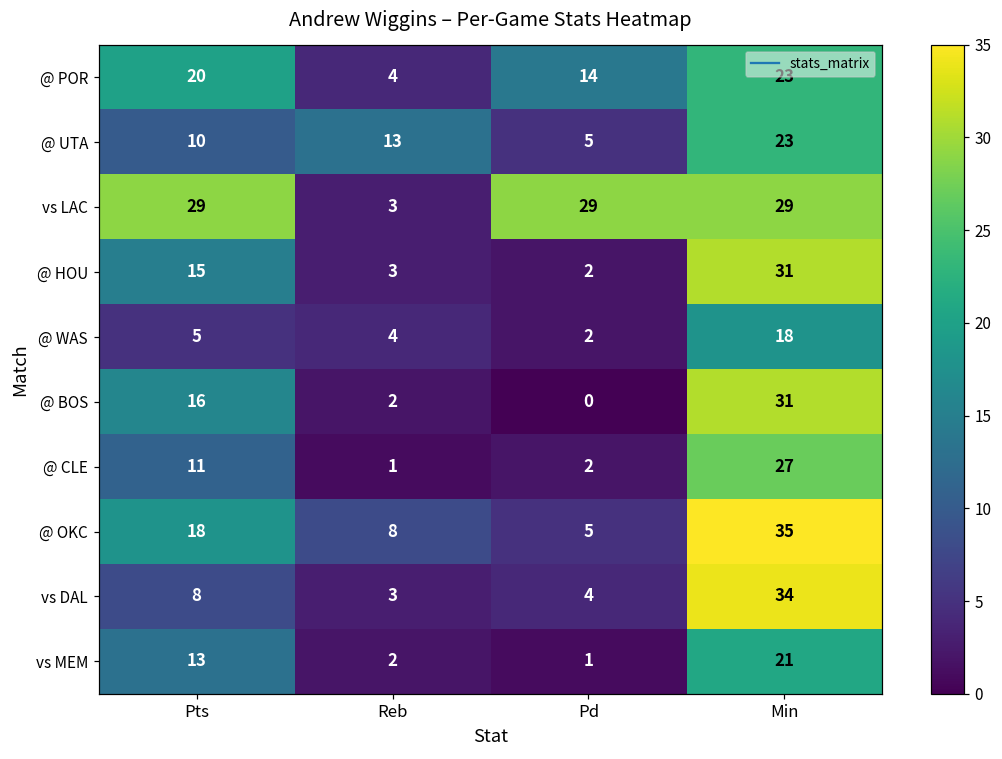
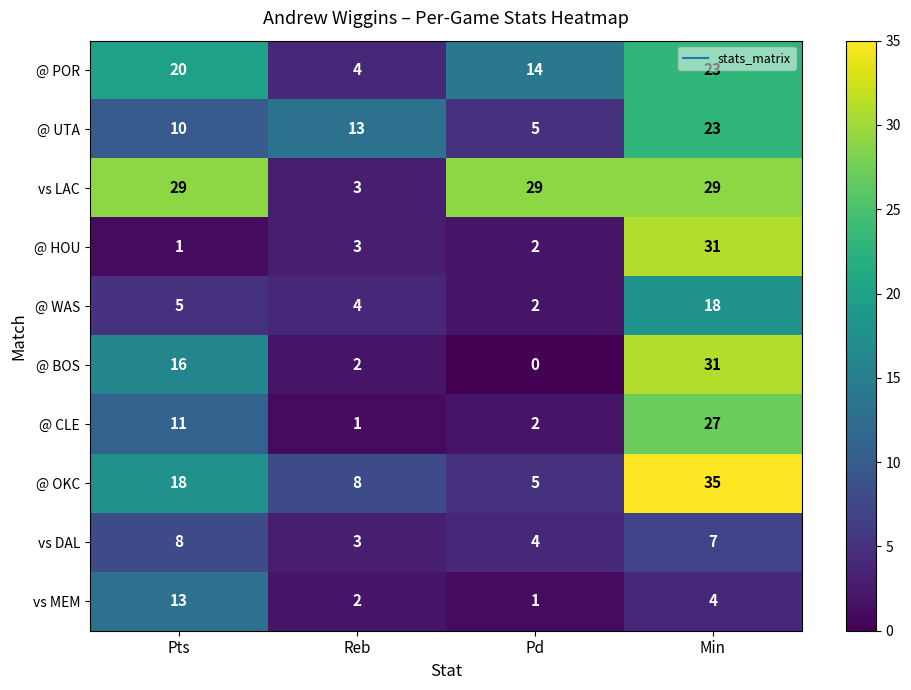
@ HOU, Pts: 15 -> 1
vs DAL, Min: 34 -> 7
vs MEM, Min: 21 -> 4
